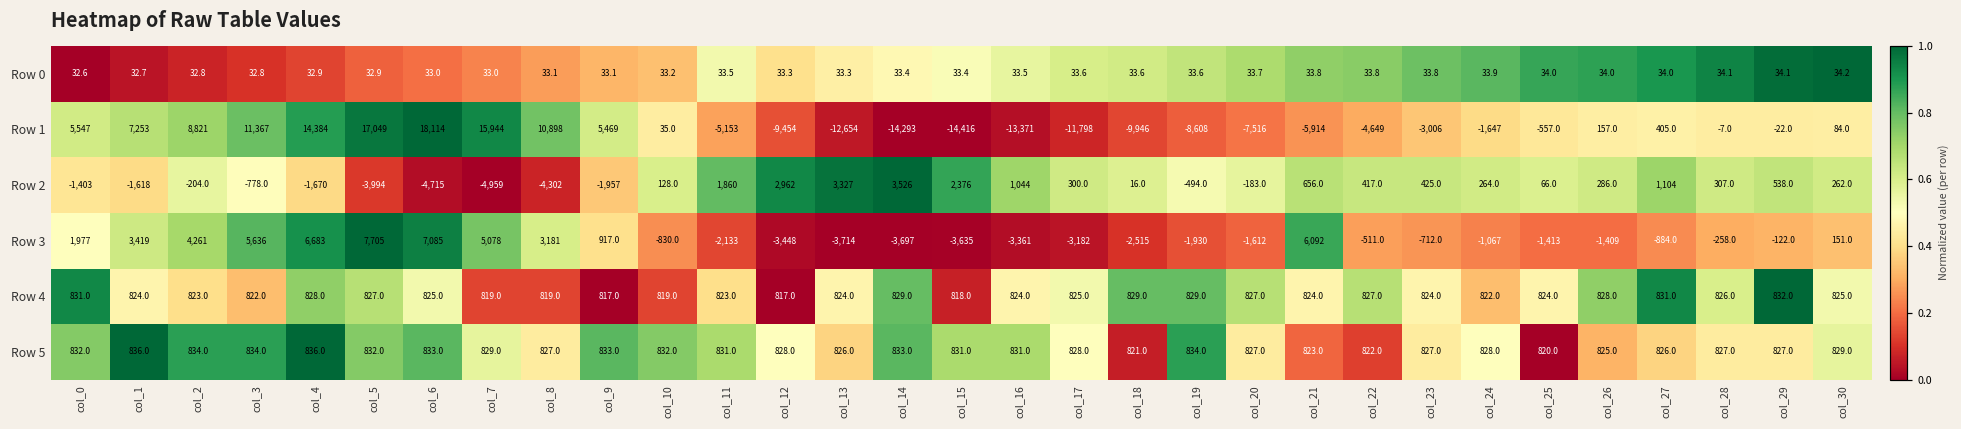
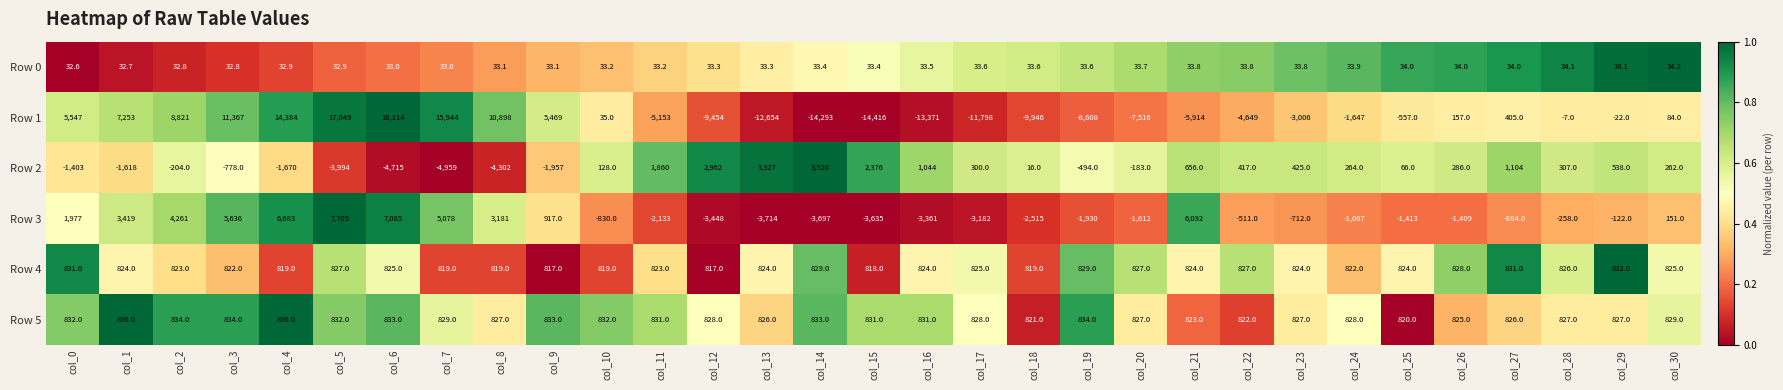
Row 0, col_11: 33.5 -> 33.2
Row 4, col_4: 828.0 -> 819.0
Row 4, col_18: 829.0 -> 819.0
